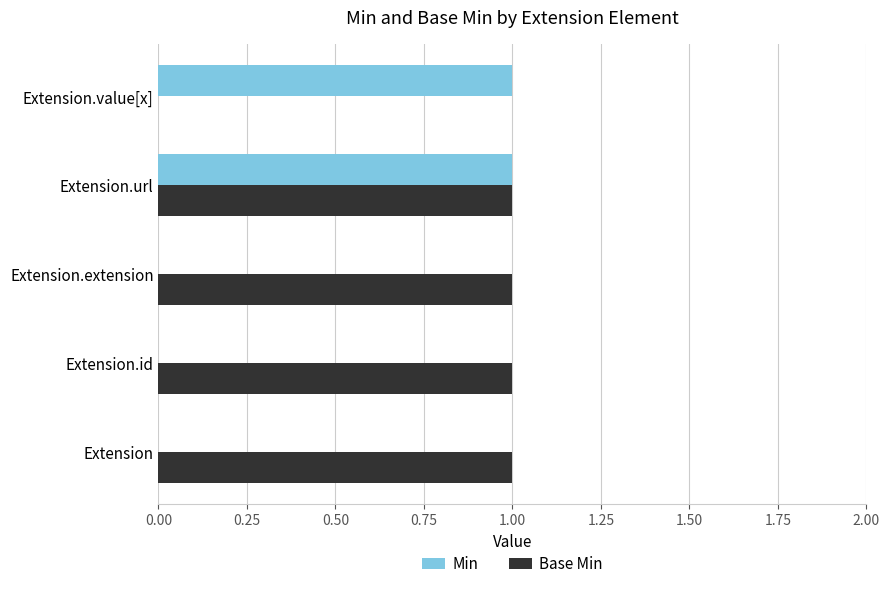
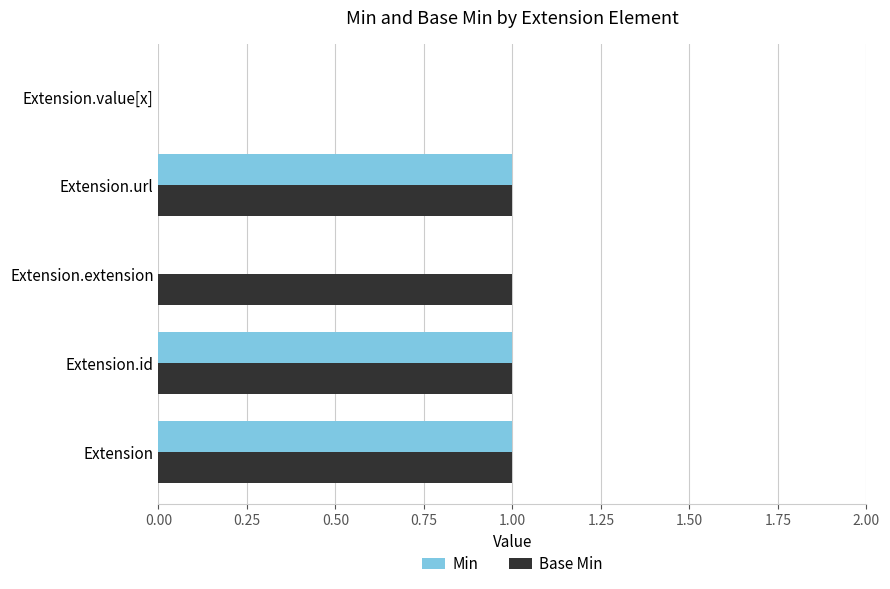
Min, Extension.value[x]: 1 -> 0
Min, Extension.id: 0 -> 1
Min, Extension: 0 -> 1
